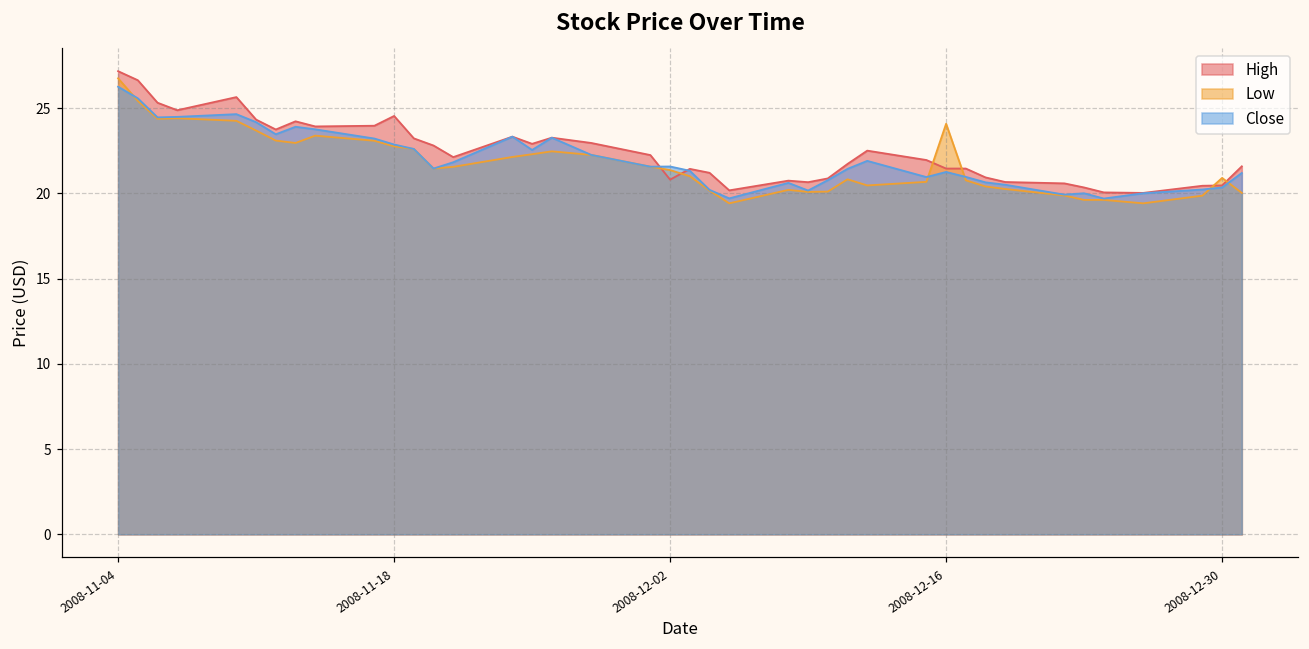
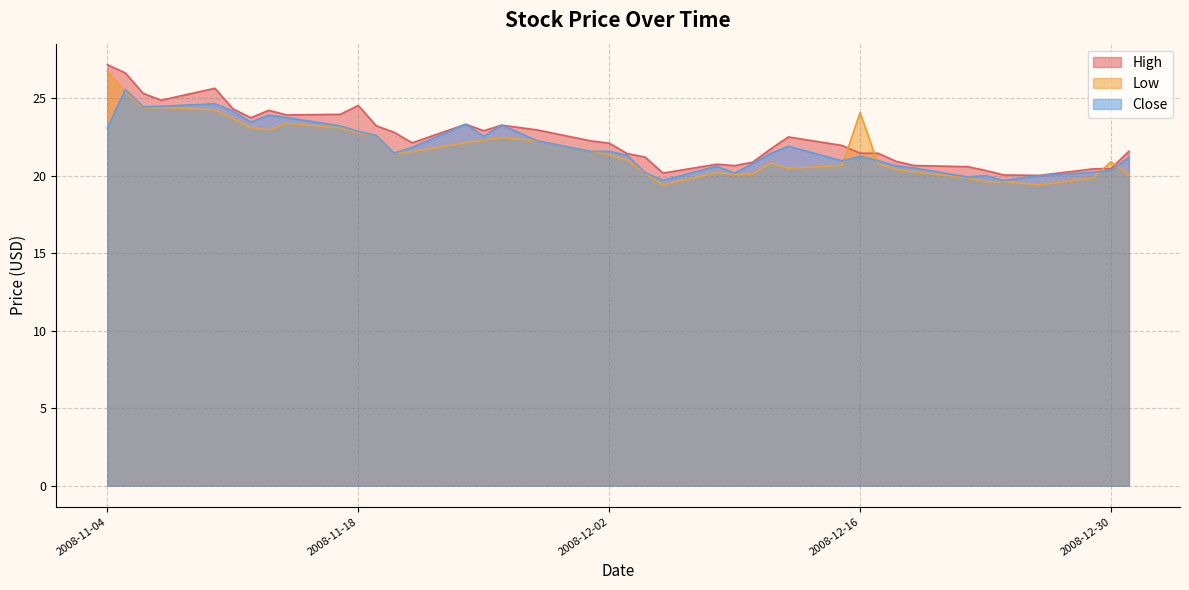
Close, 2008-11-04: 26.3 -> 23.1
High, 2008-12-02: 20.8 -> 22.1
